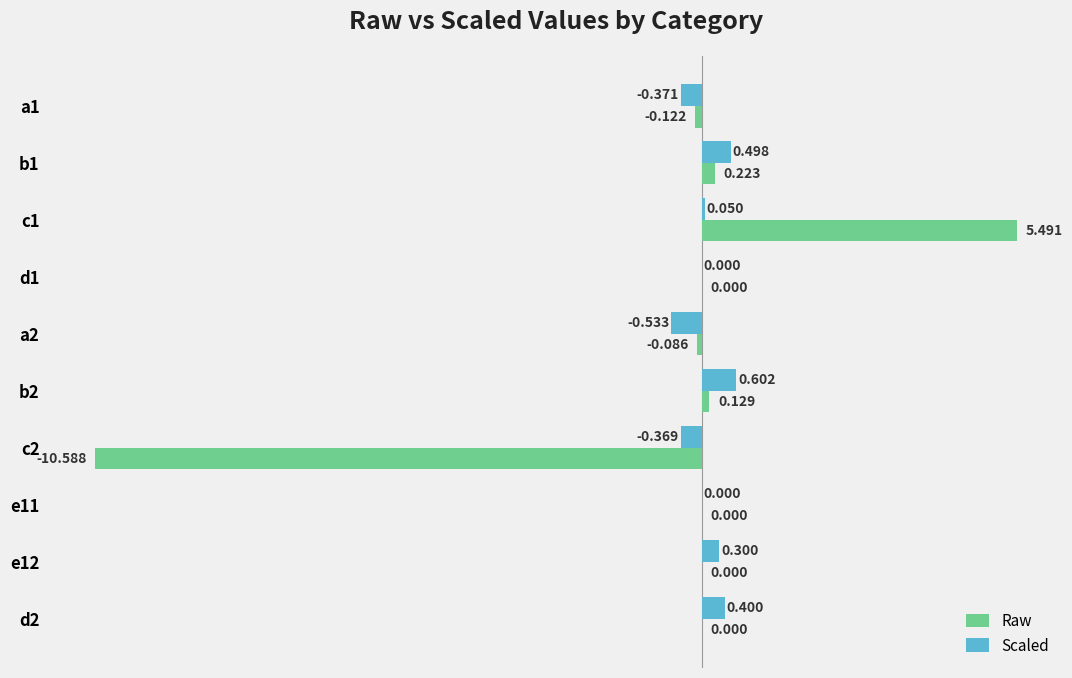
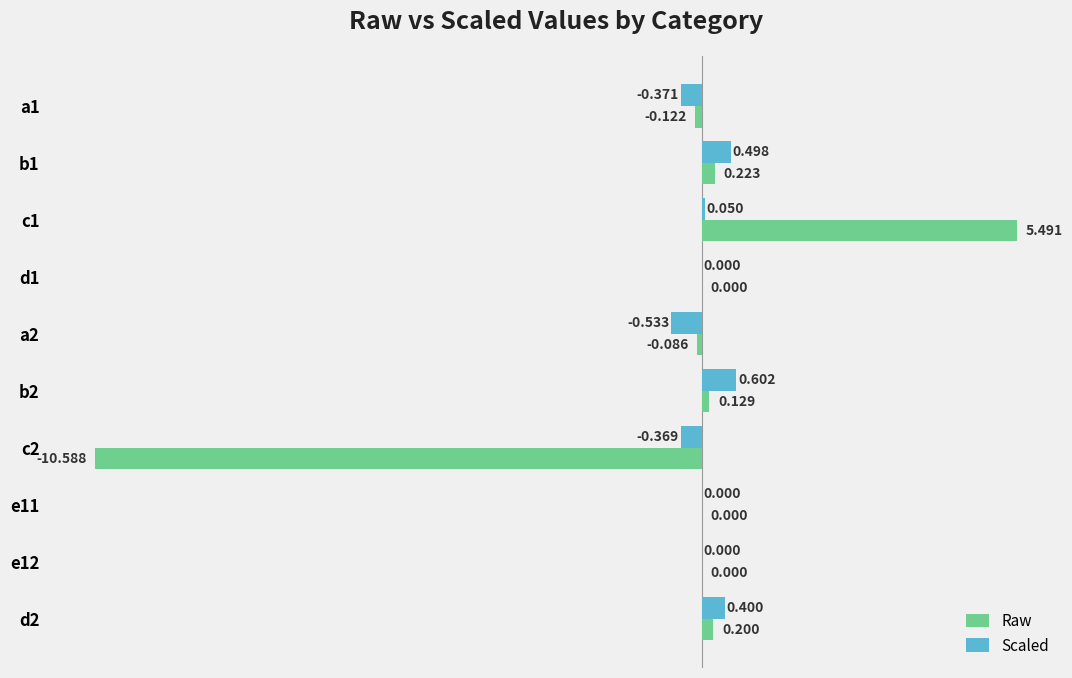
Scaled, e12: 0.300 -> 0.000
Raw, d2: 0.000 -> 0.200
